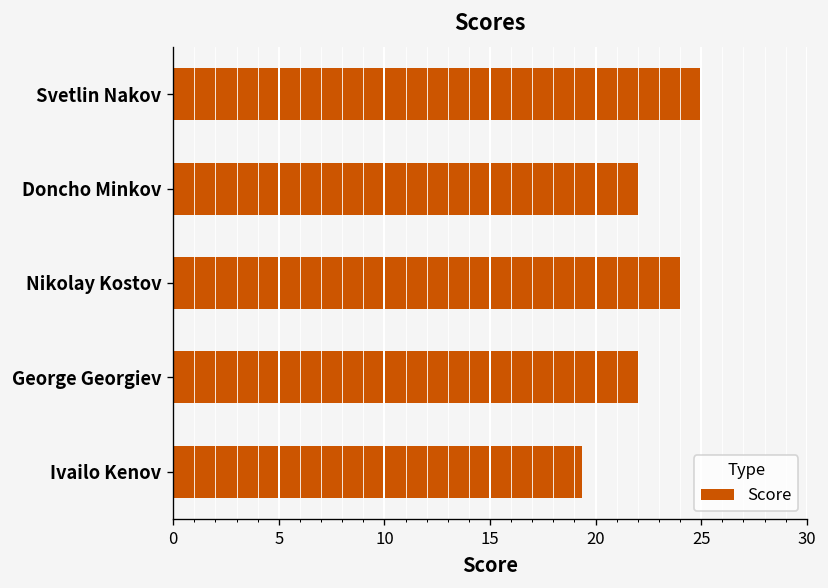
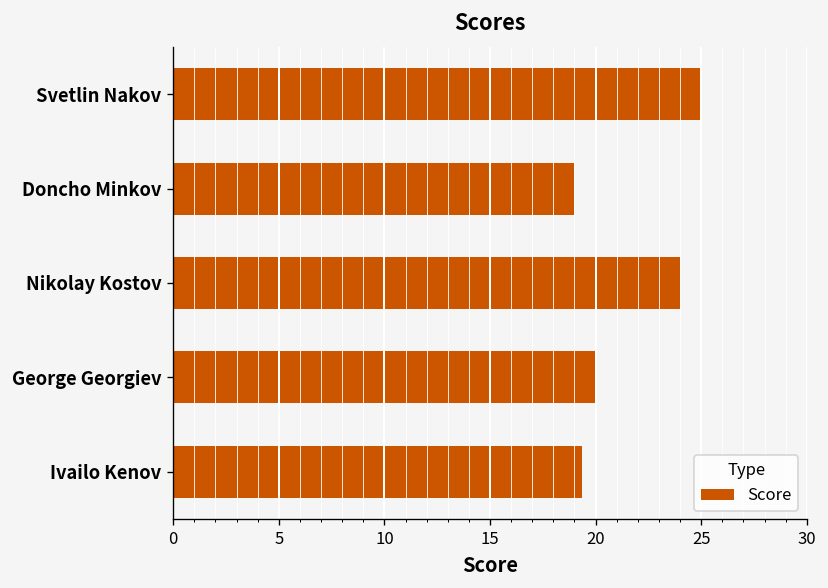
Doncho Minkov: 22 -> 19
George Georgiev: 22 -> 20
